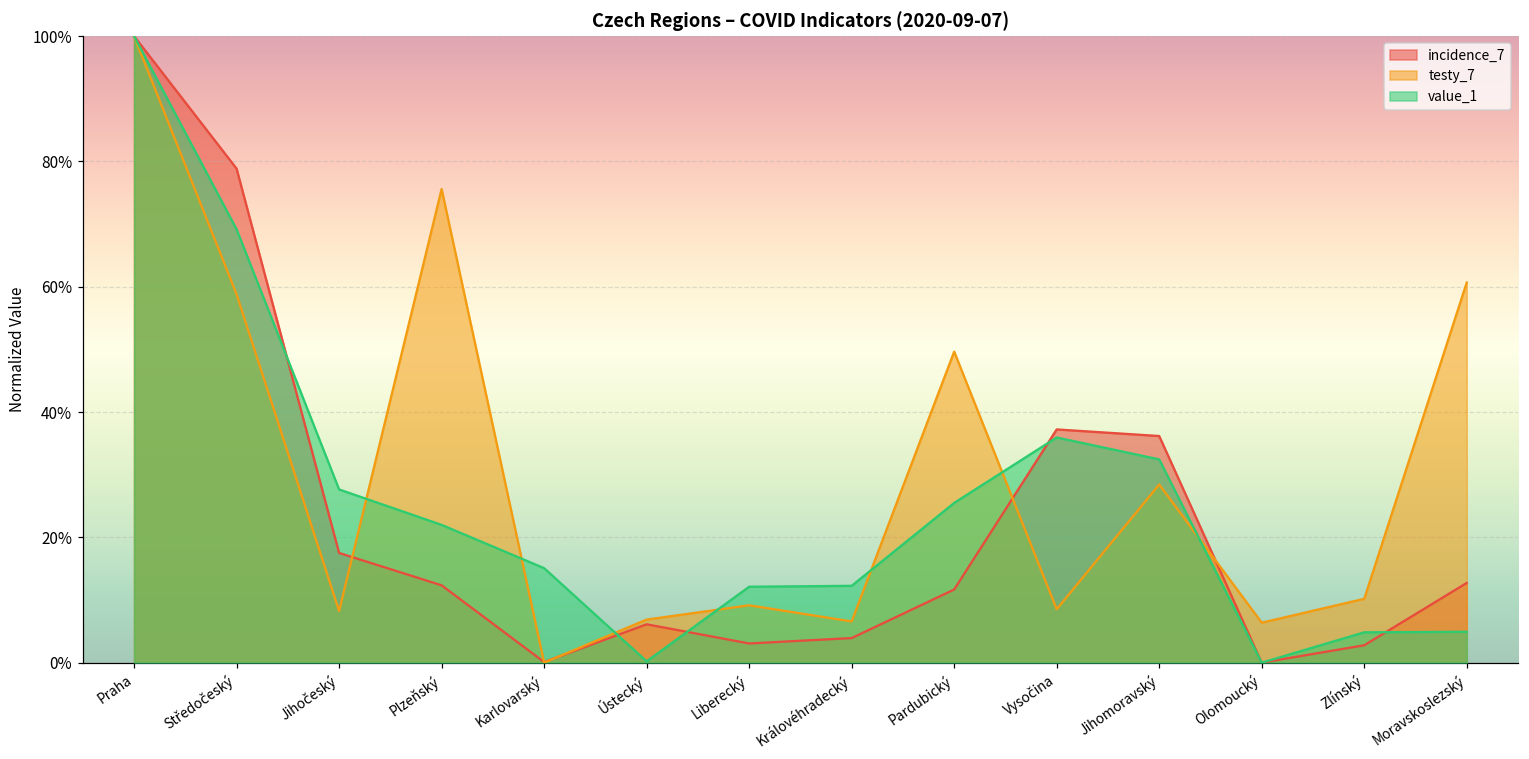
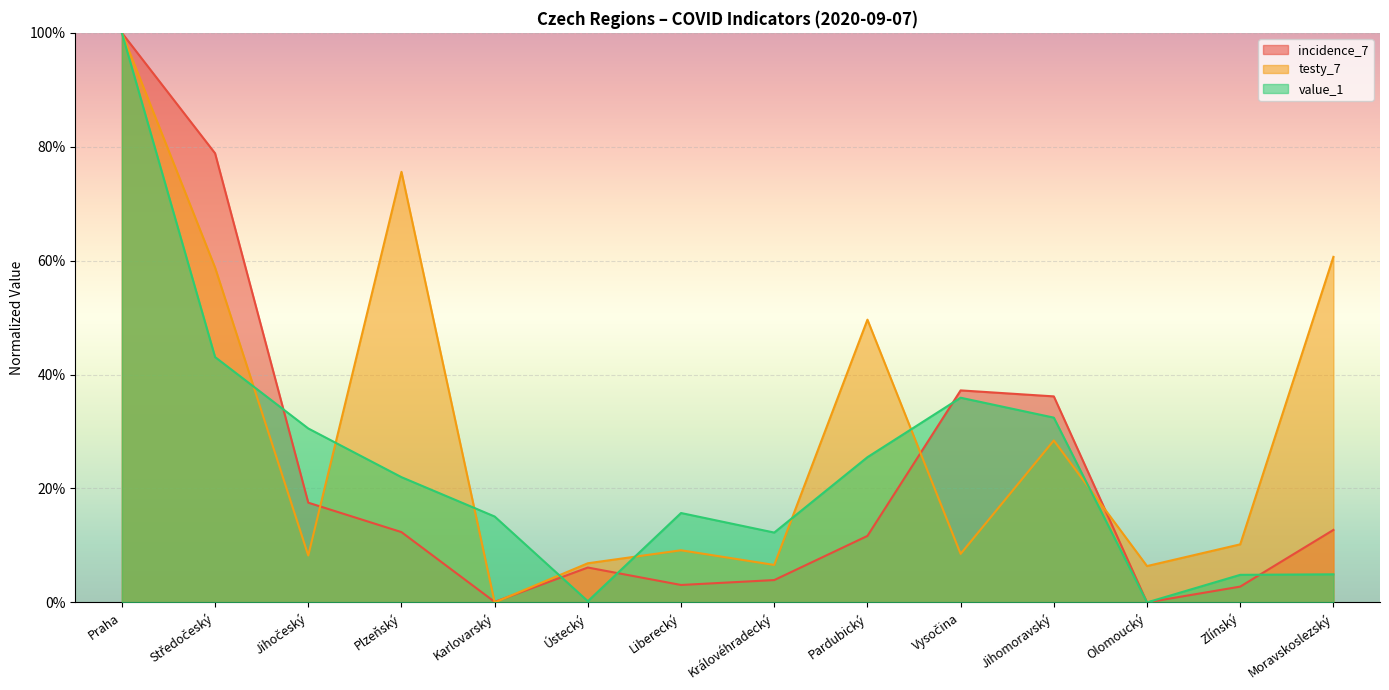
value_1, Středočeský: 69% -> 43%
value_1, Jihočeský: 28% -> 31%
value_1, Liberecký: 12% -> 16%
